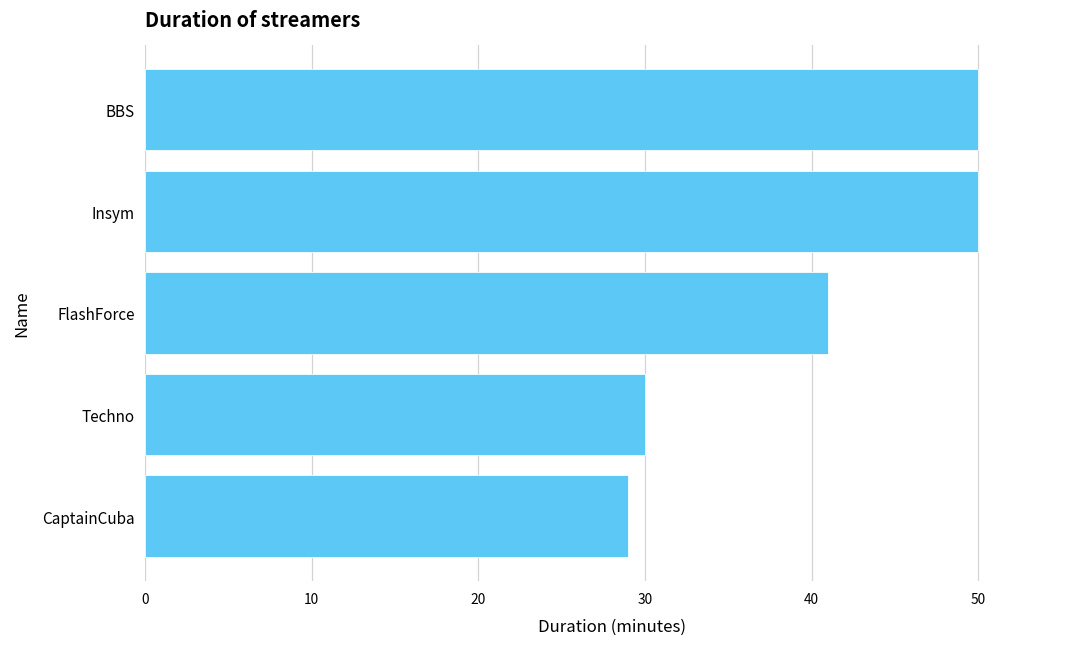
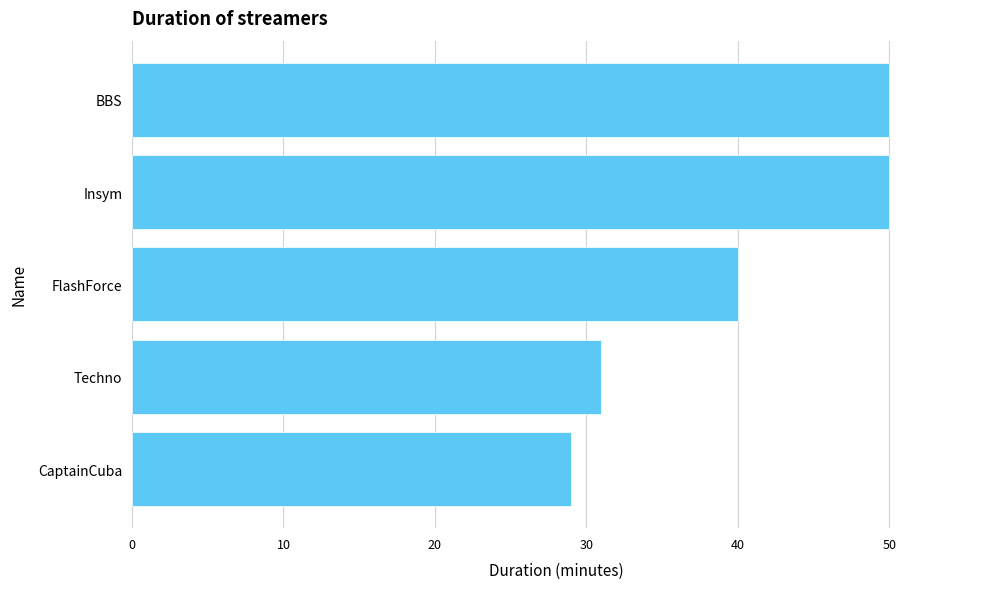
FlashForce: 41 -> 40
Techno: 30 -> 31
